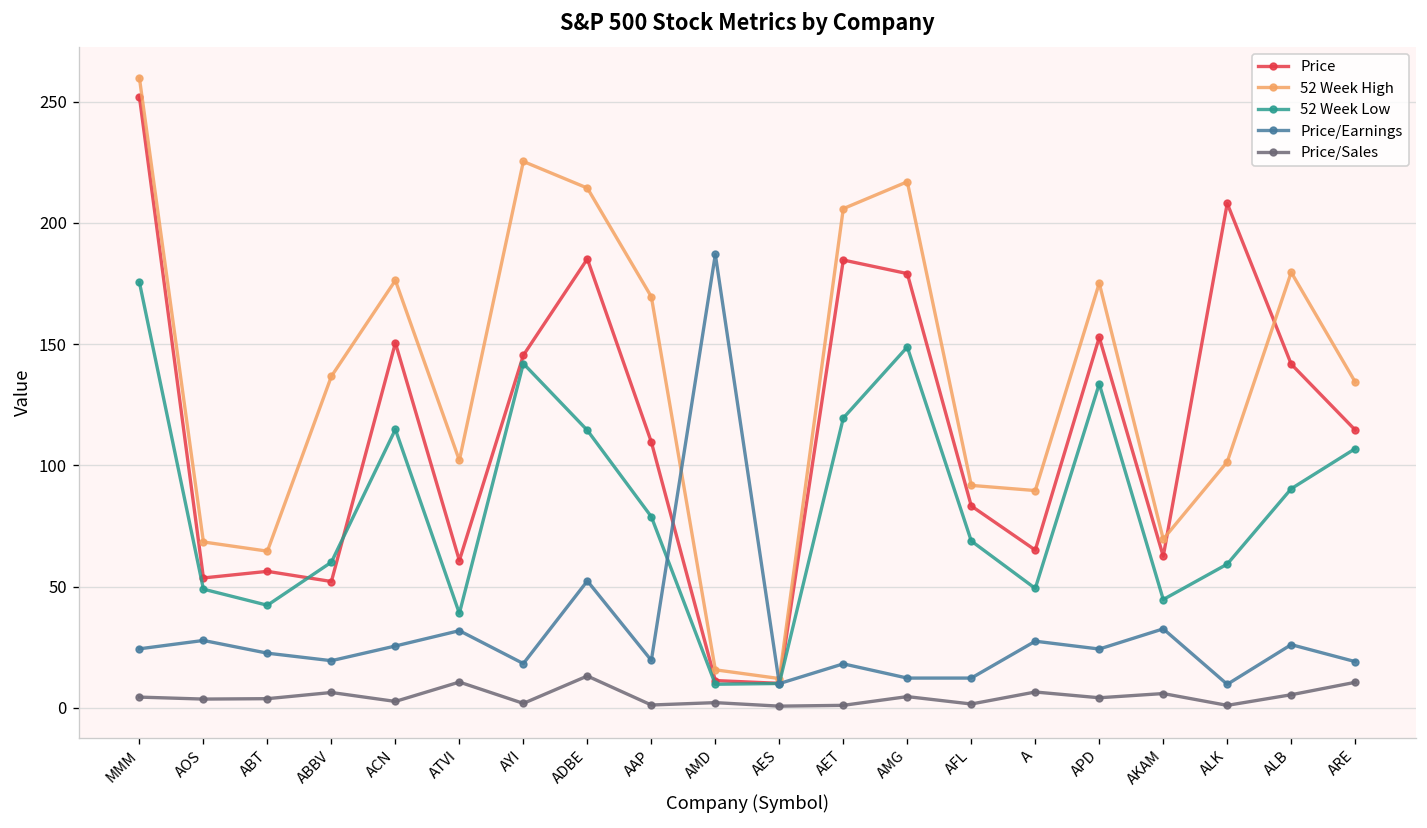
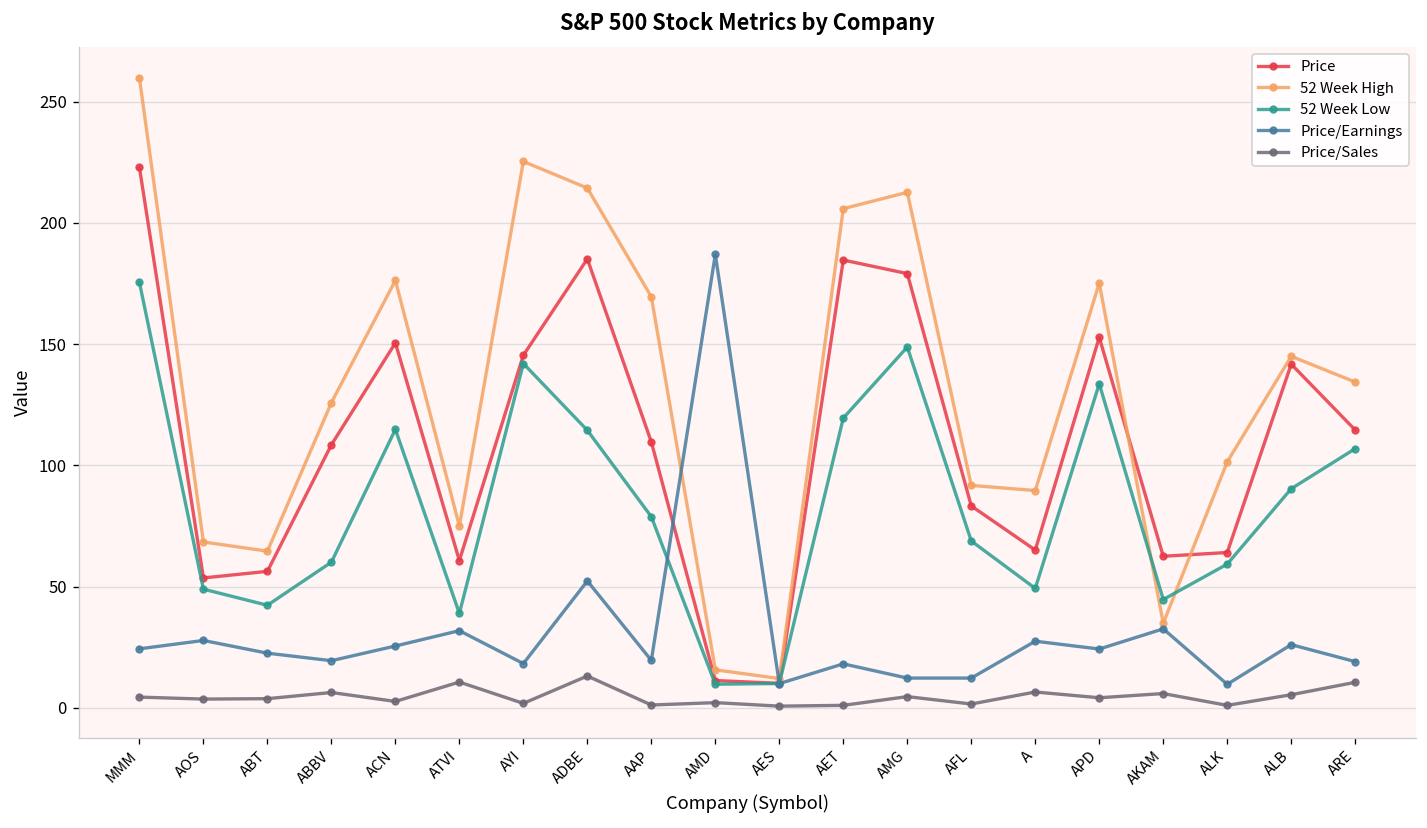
Price, MMM: 252 -> 223
Price, ABBV: 52 -> 108
52 Week High, ABBV: 137 -> 126
52 Week High, ATVI: 102 -> 75
52 Week High, AMG: 217 -> 213
52 Week High, AKAM: 70 -> 35
Price, ALK: 208 -> 64
52 Week High, ALB: 180 -> 145
